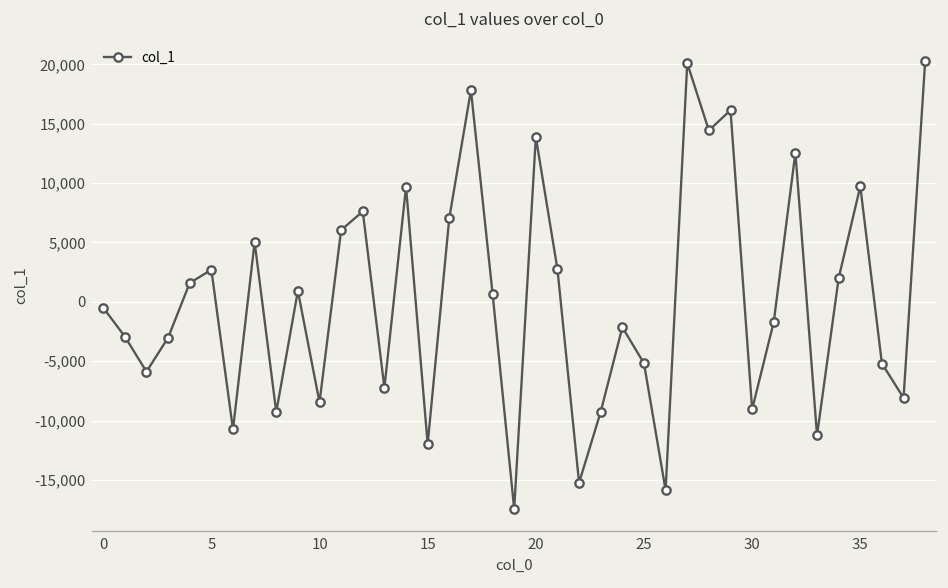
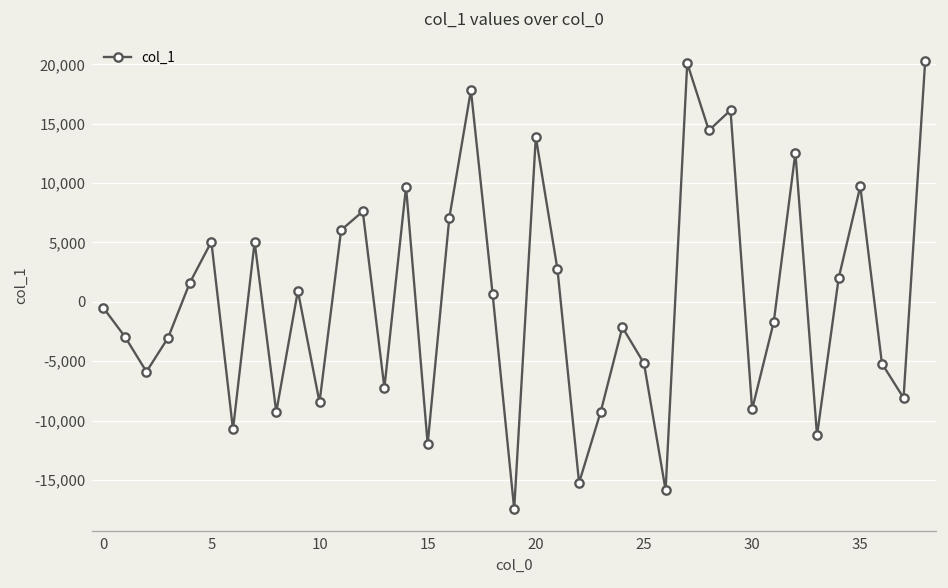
5: 3,000 -> 5,000
